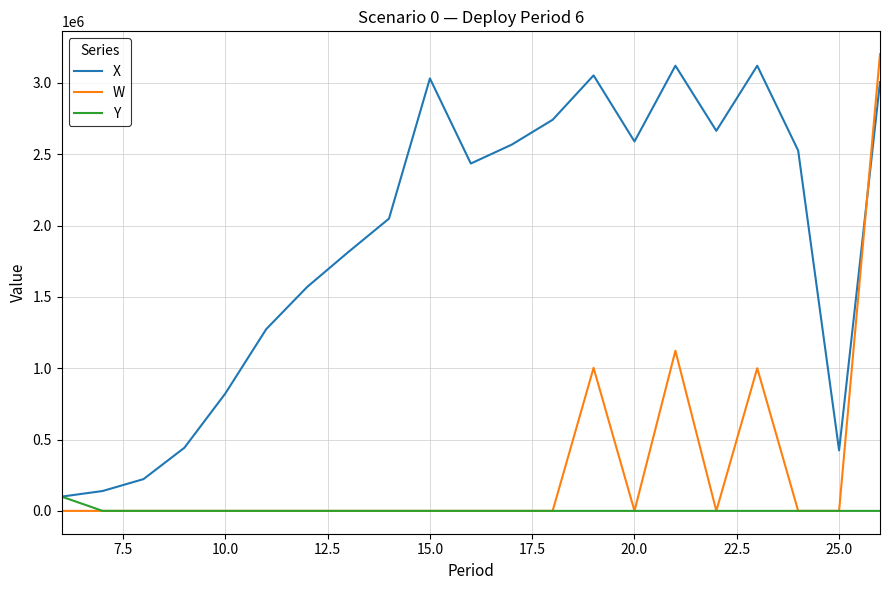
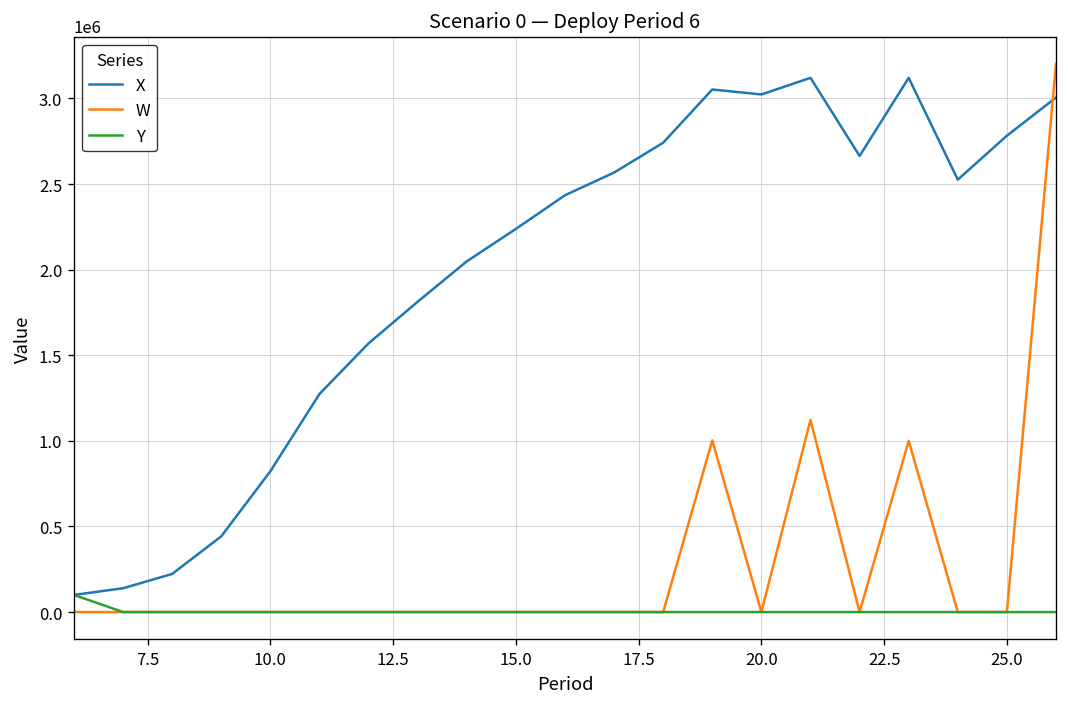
X, 15.0: 3030000 -> 2240000
X, 20.0: 2590000 -> 3020000
X, 25.0: 420000 -> 2780000
